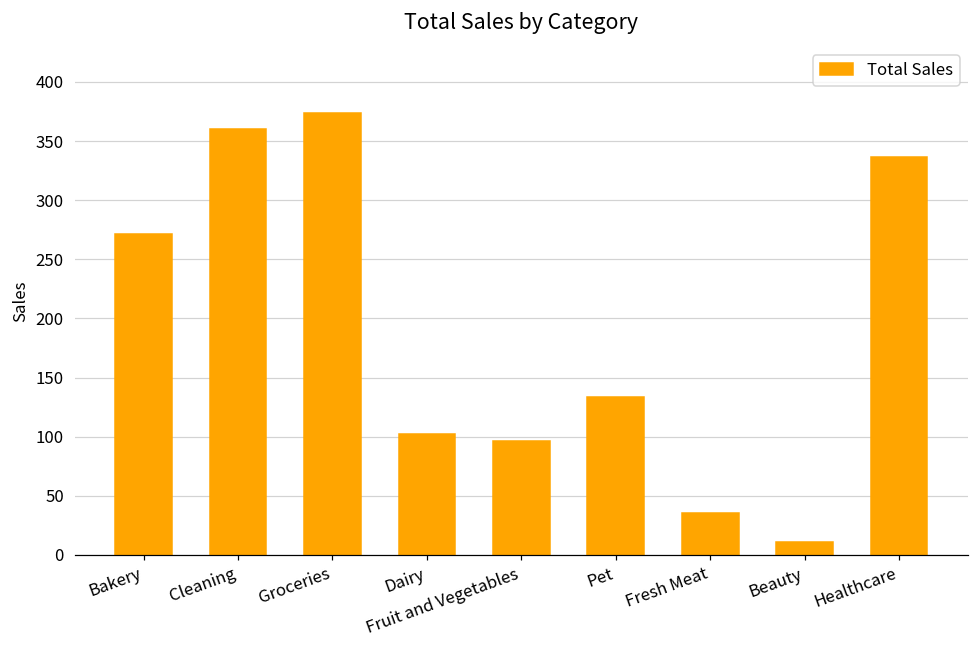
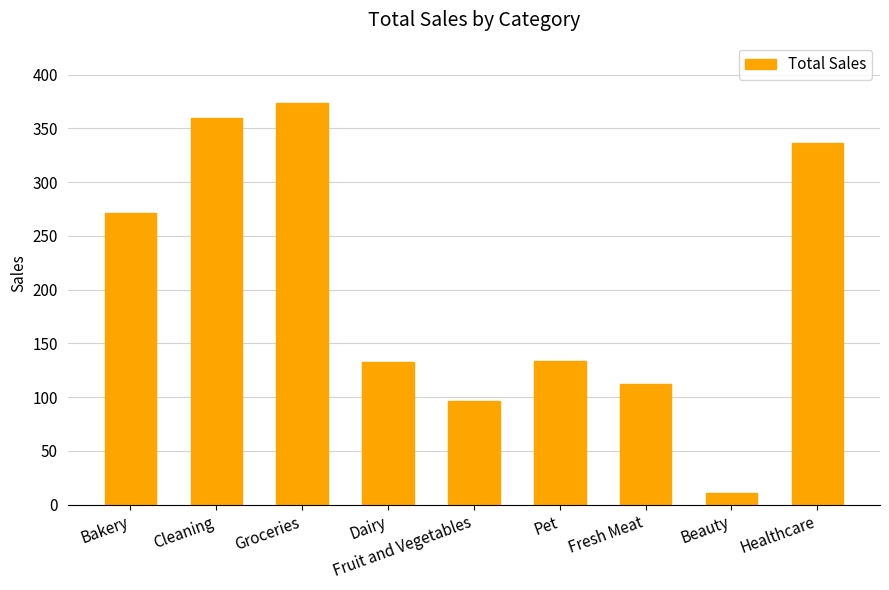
Dairy: 102 -> 132
Fresh Meat: 36 -> 112
